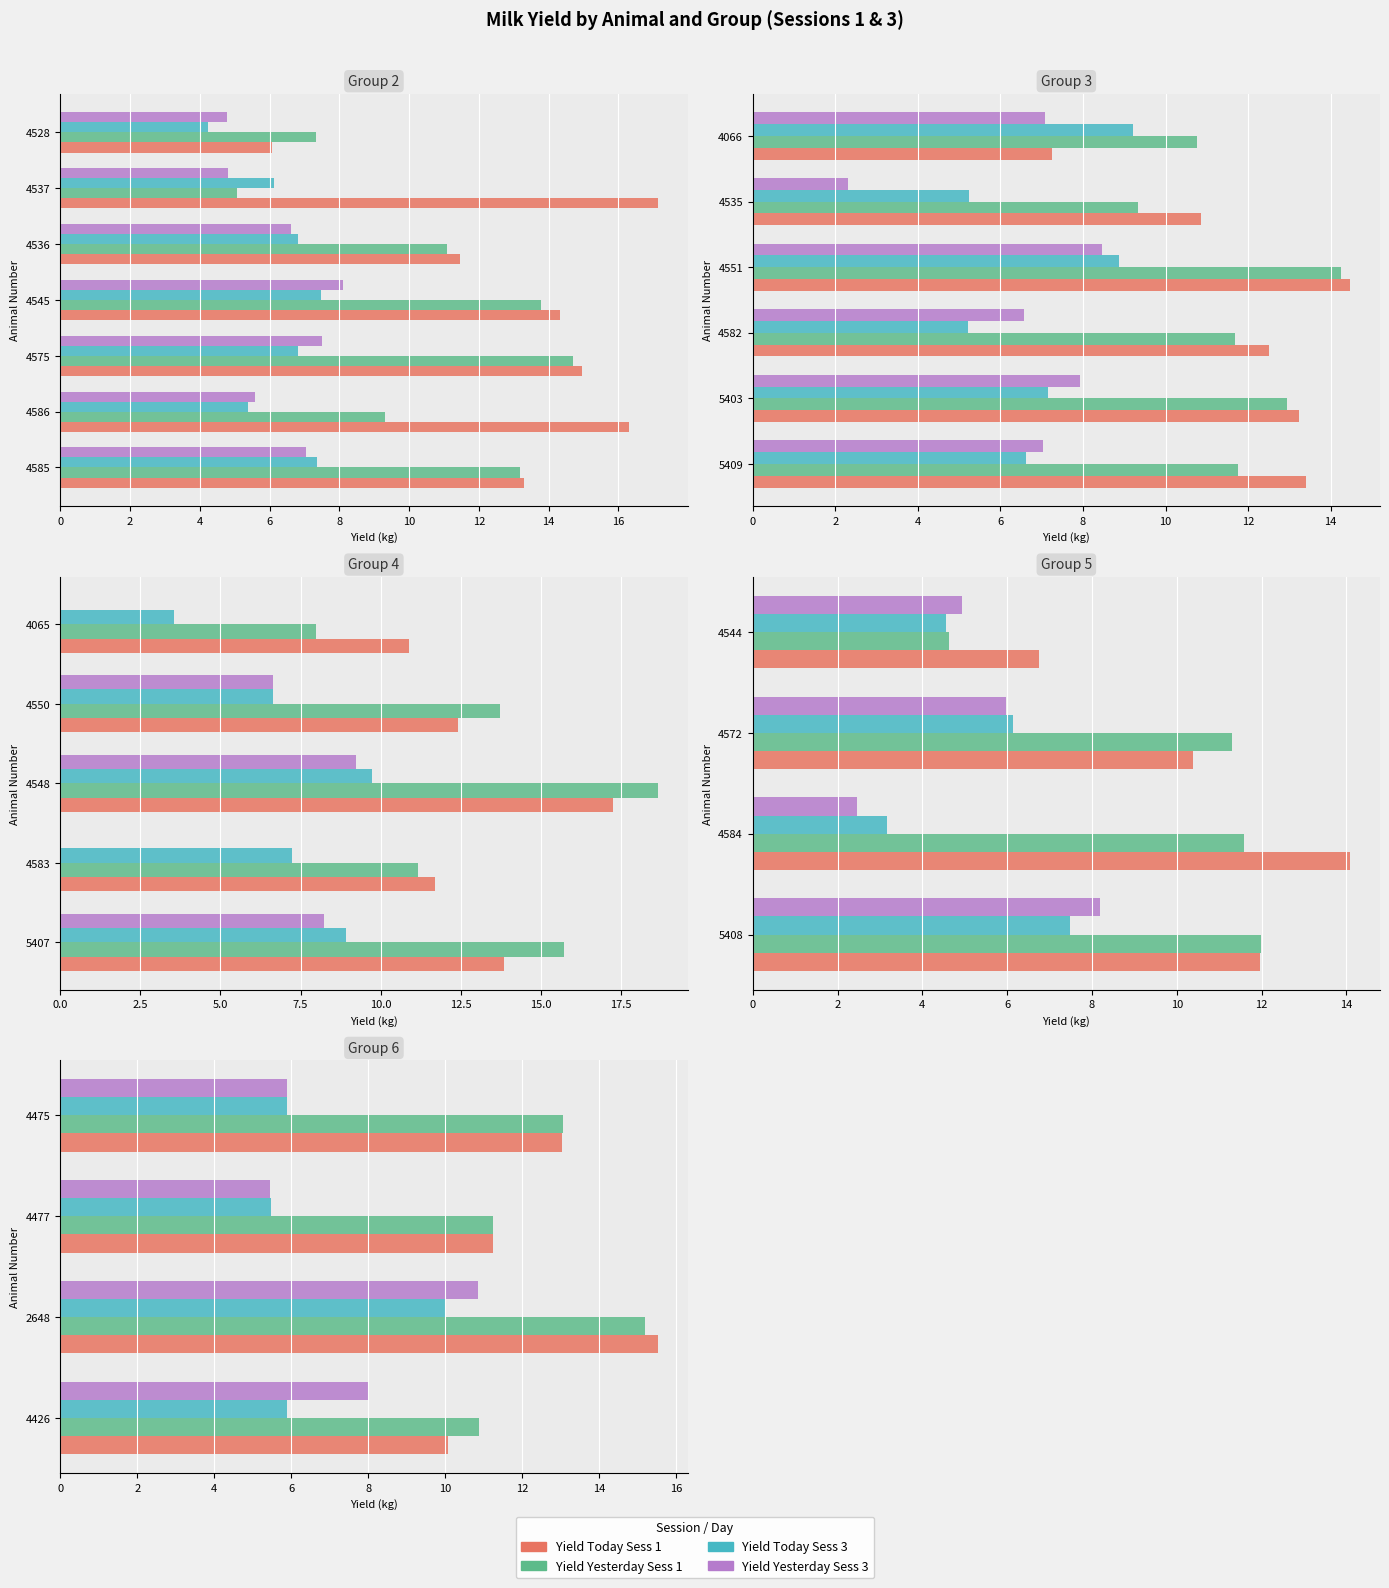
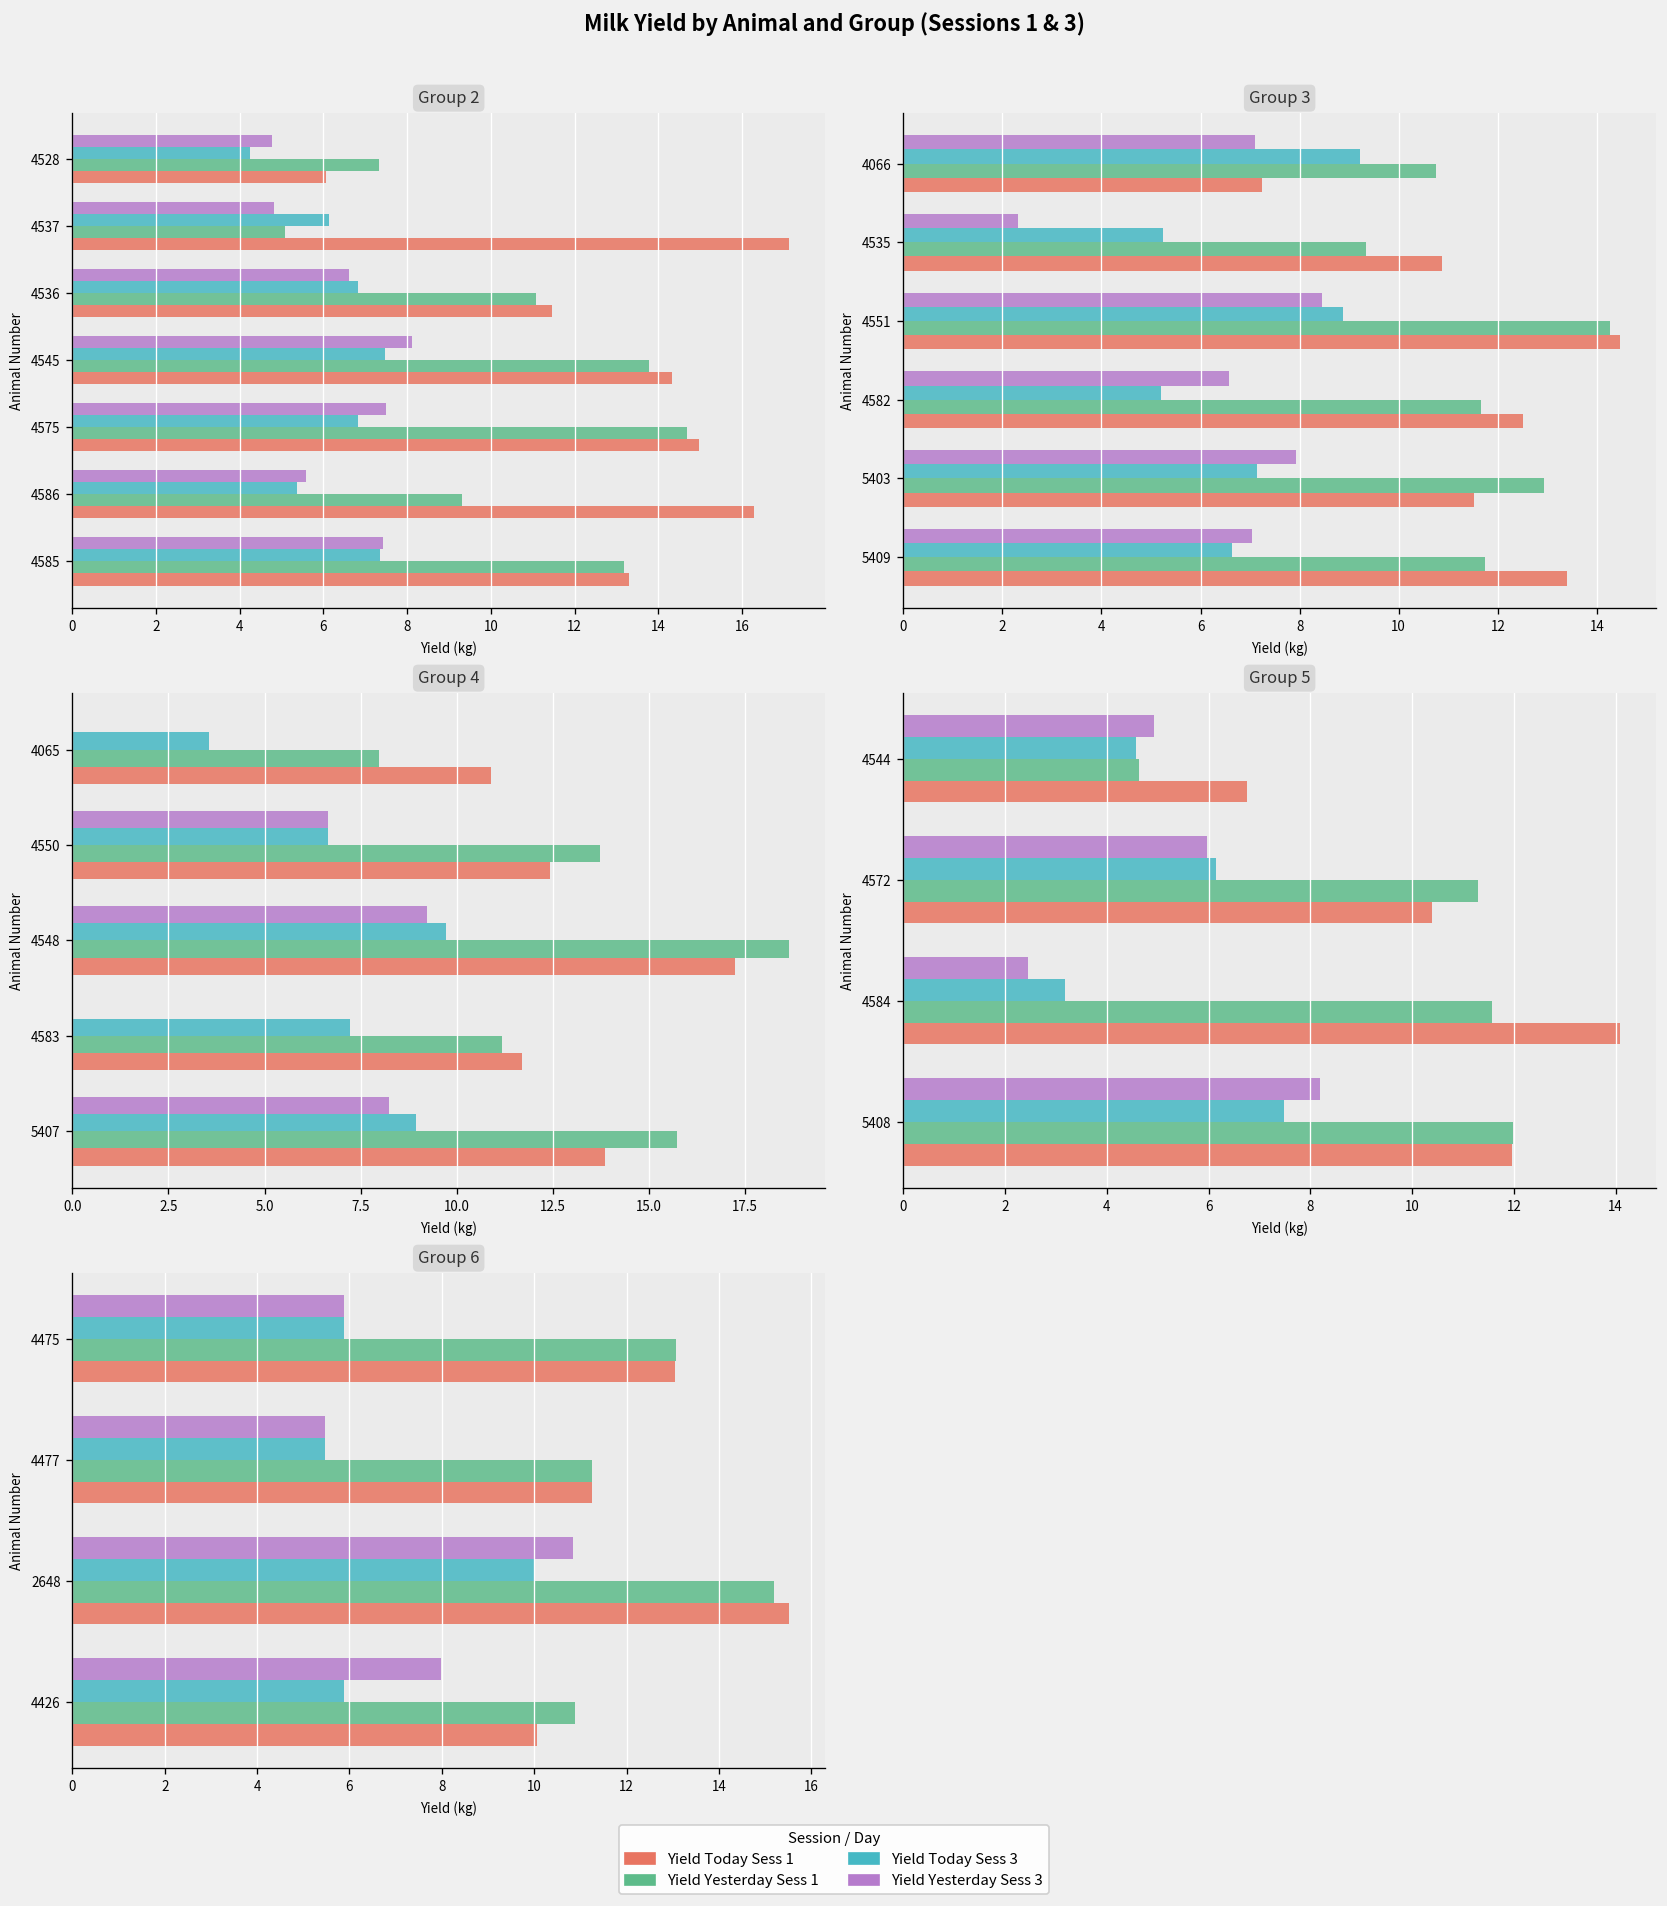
Group 2, Yield Yesterday Sess 3, 4585: 7.1 -> 7.4
Group 3, Yield Today Sess 1, 5403: 13.2 -> 11.5
